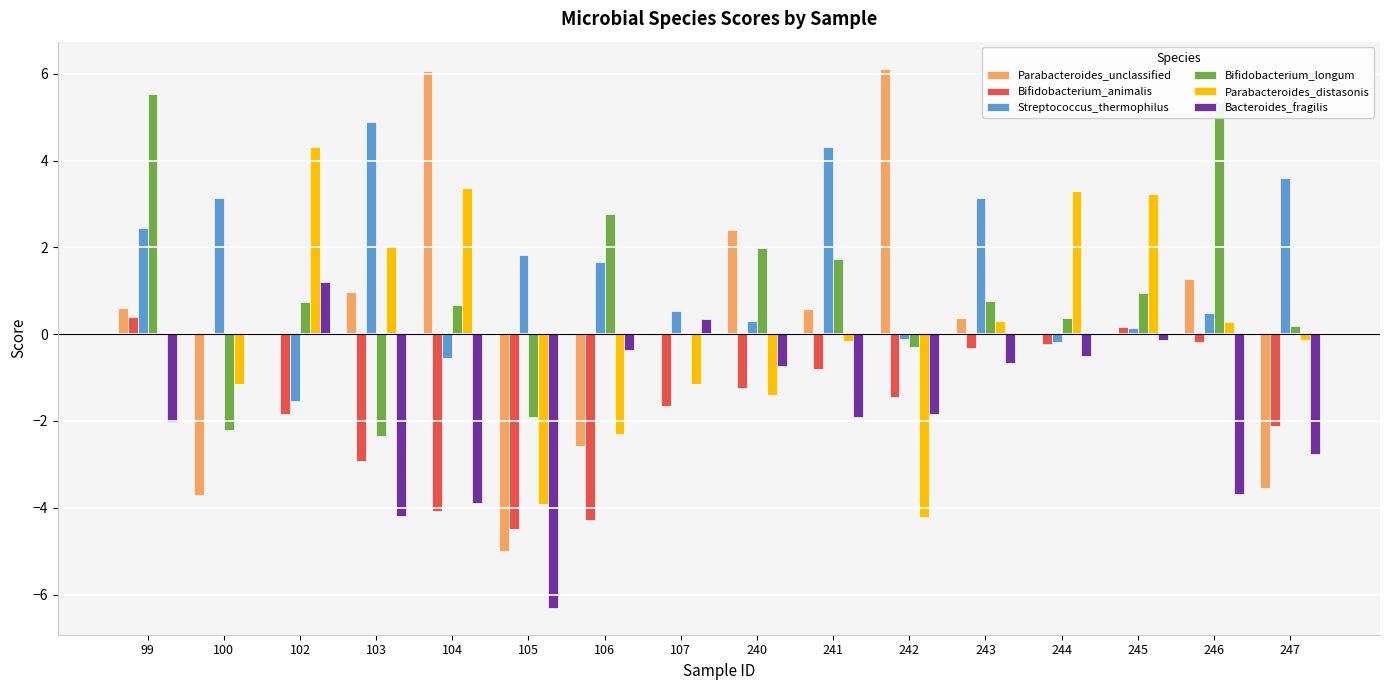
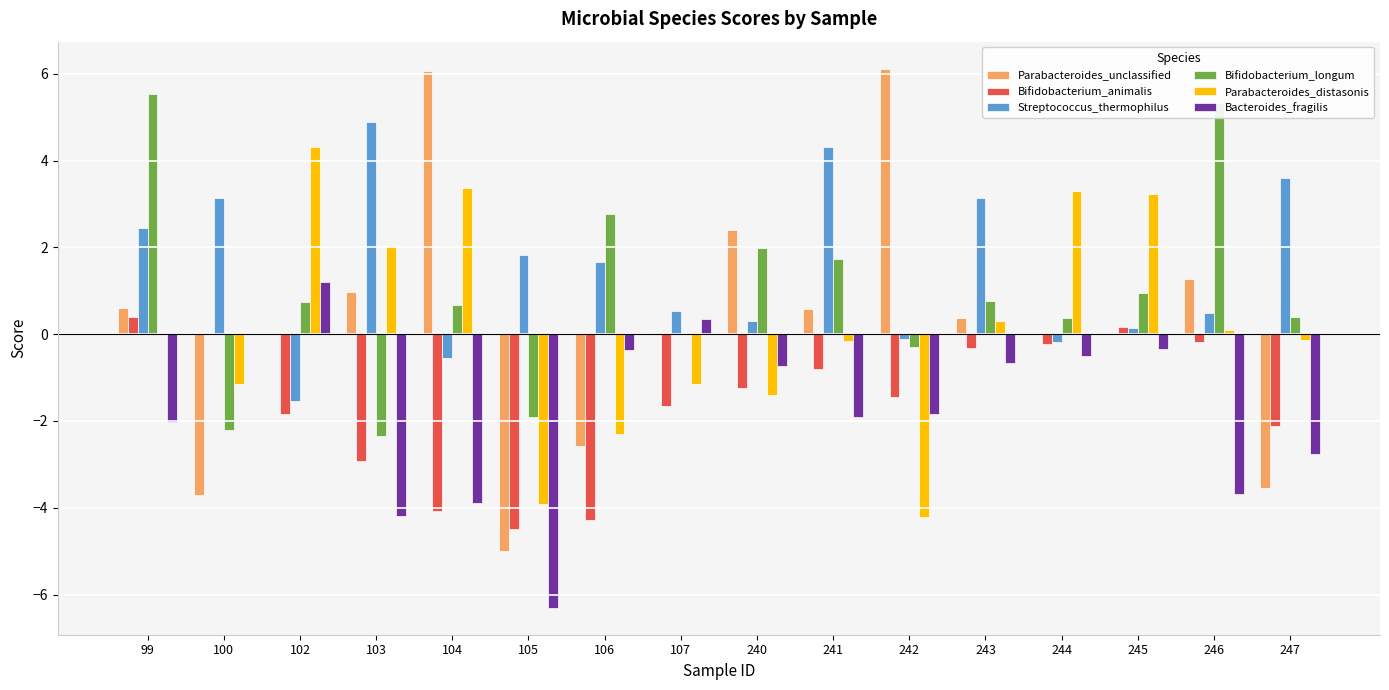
Bacteroides_fragilis, 245: -0.1 -> -0.3
Parabacteroides_distasonis, 246: 0.3 -> 0.1
Bifidobacterium_longum, 247: 0.2 -> 0.4
